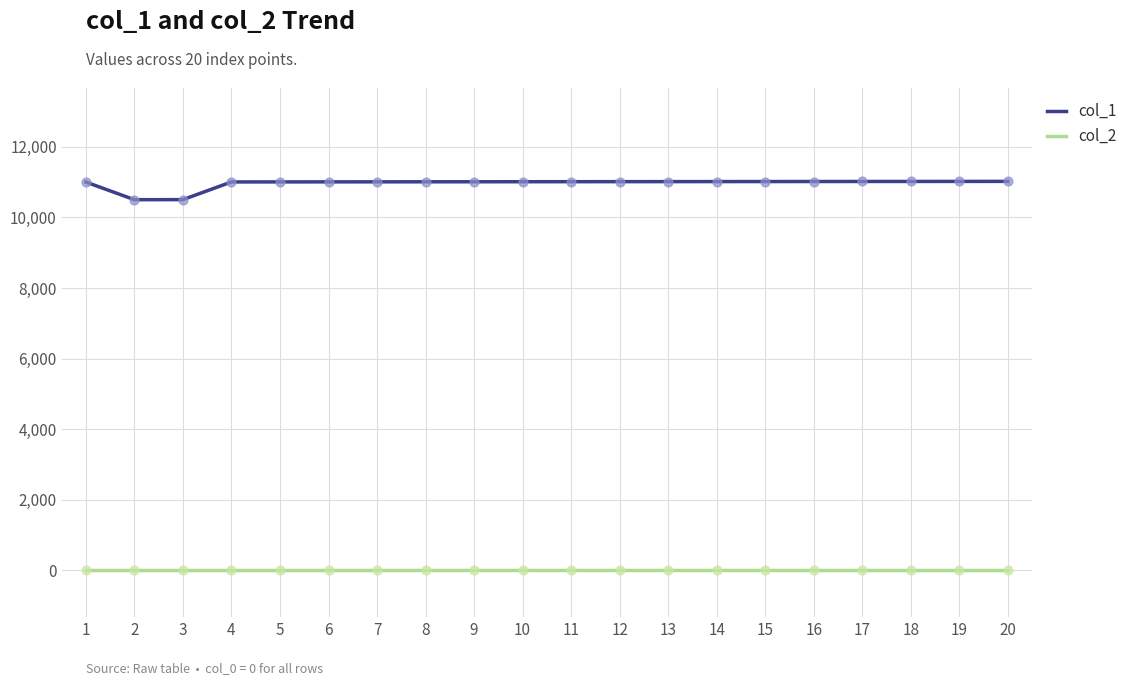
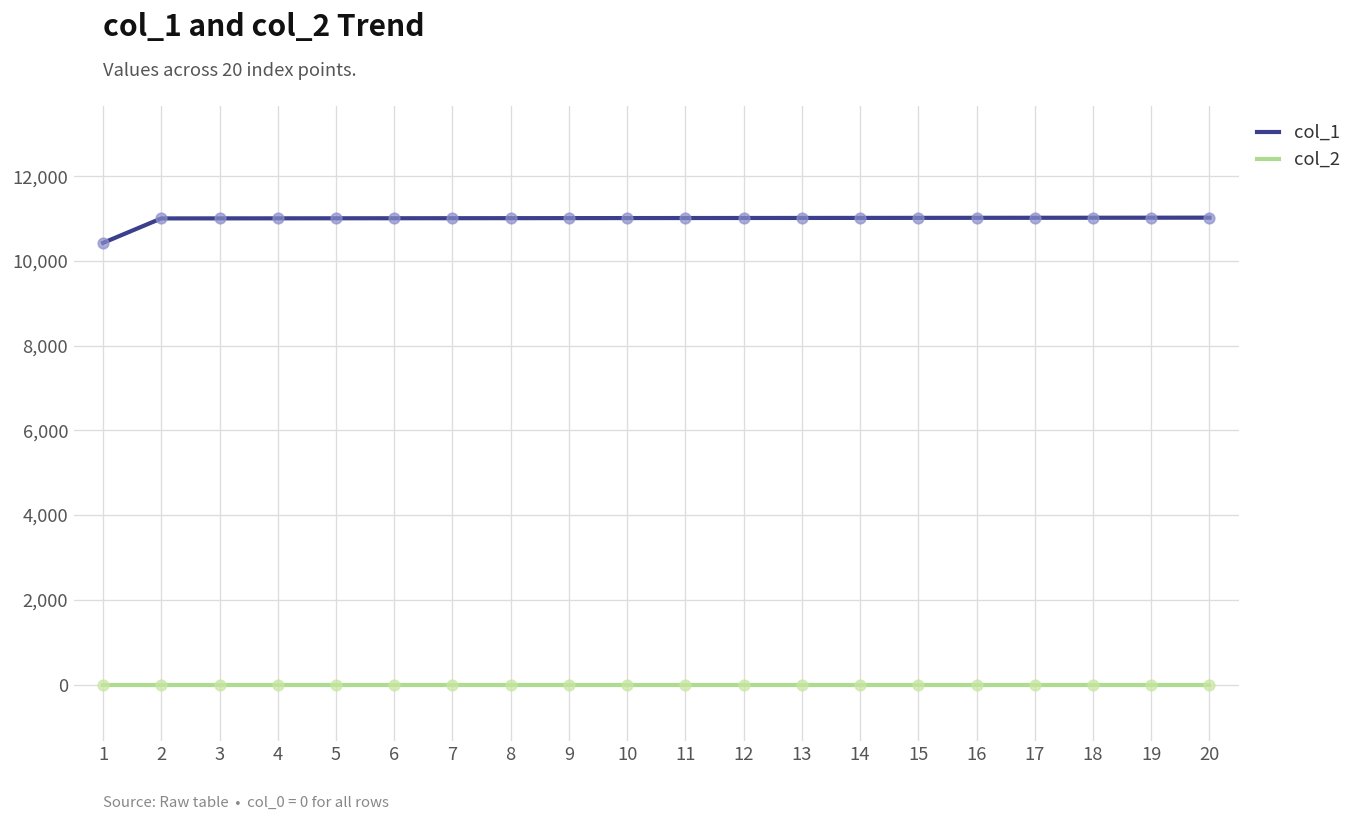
col_1, 1: 11,000 -> 10,400
col_1, 2: 10,500 -> 11,000
col_1, 3: 10,500 -> 11,000
